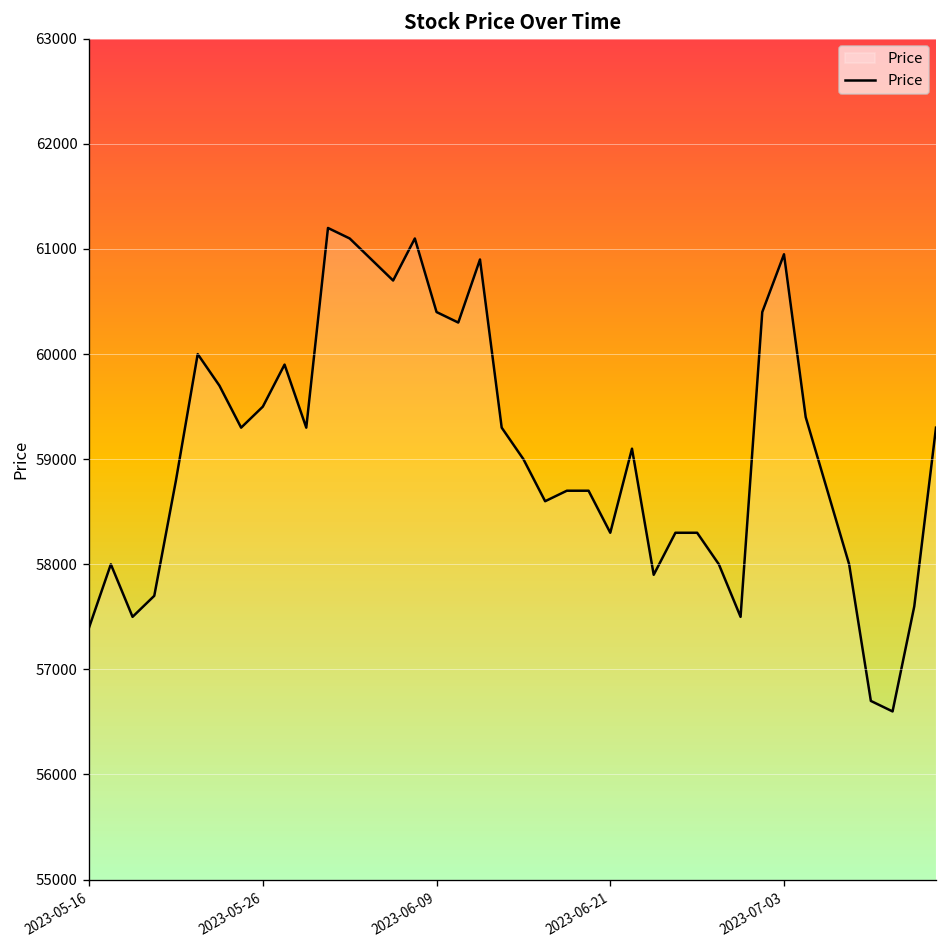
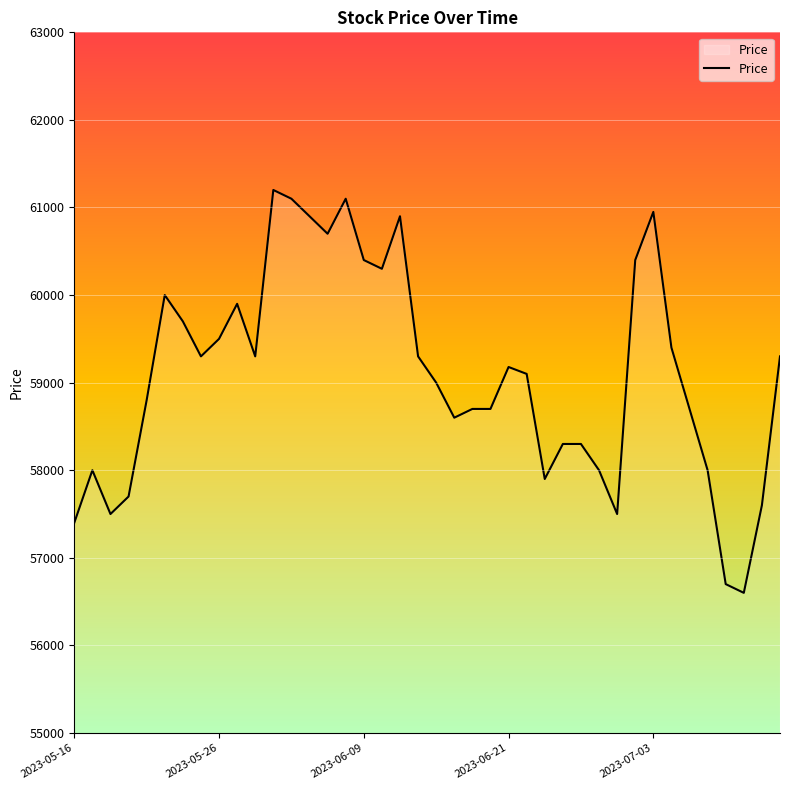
2023-06-21: 58300 -> 59200
